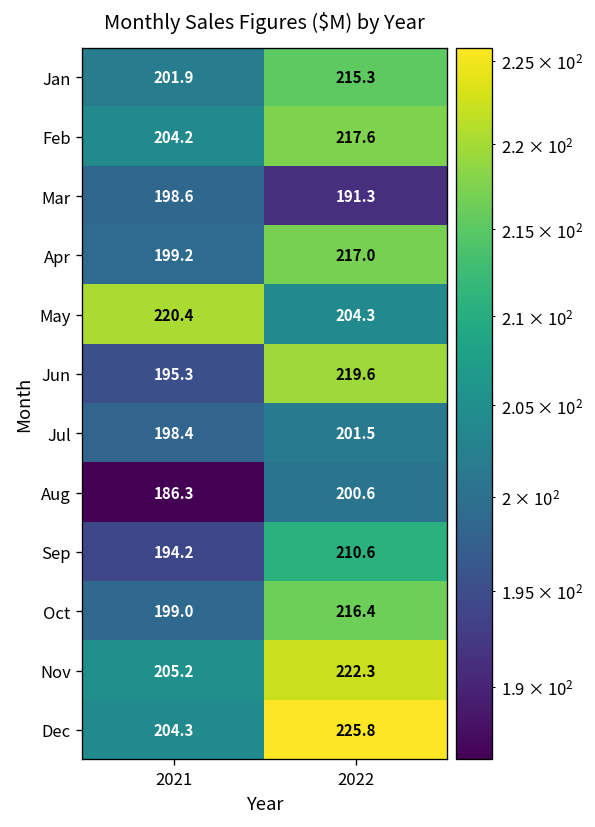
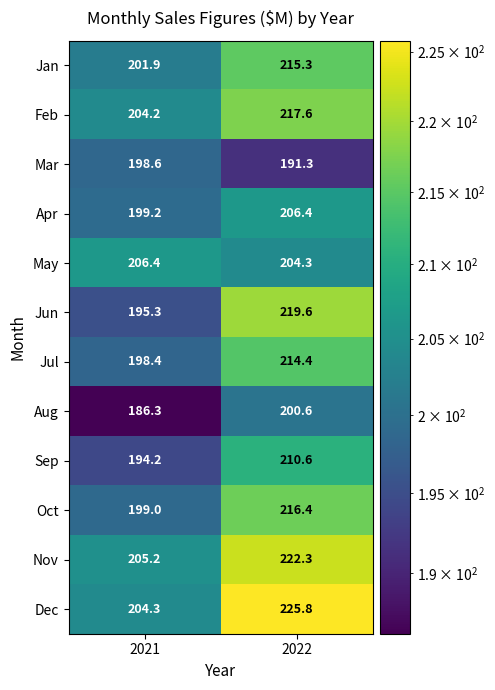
Apr, 2022: 217.0 -> 206.4
May, 2021: 220.4 -> 206.4
Jul, 2022: 201.5 -> 214.4
